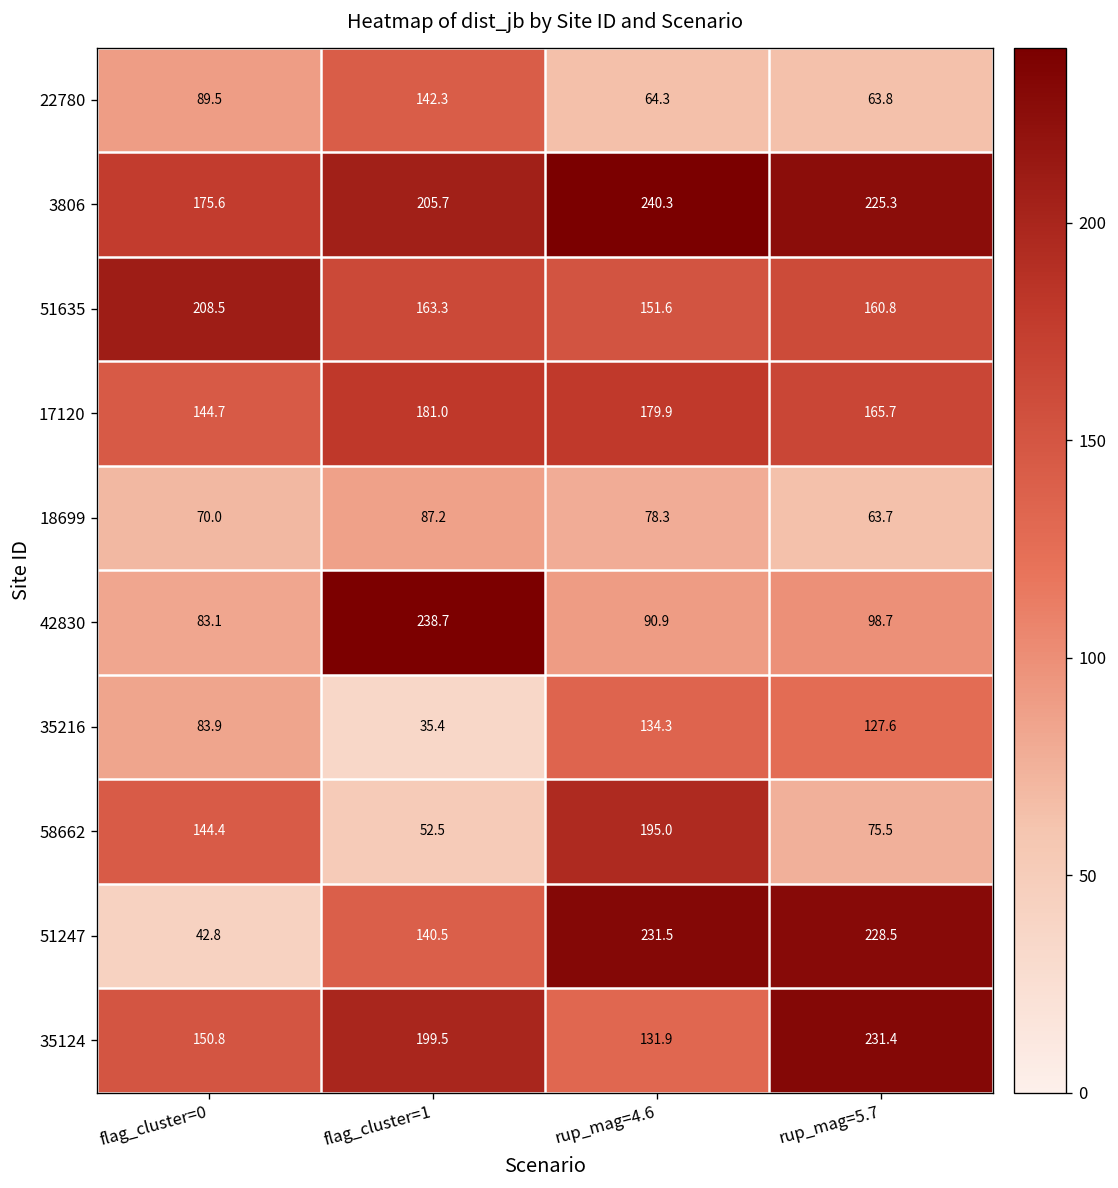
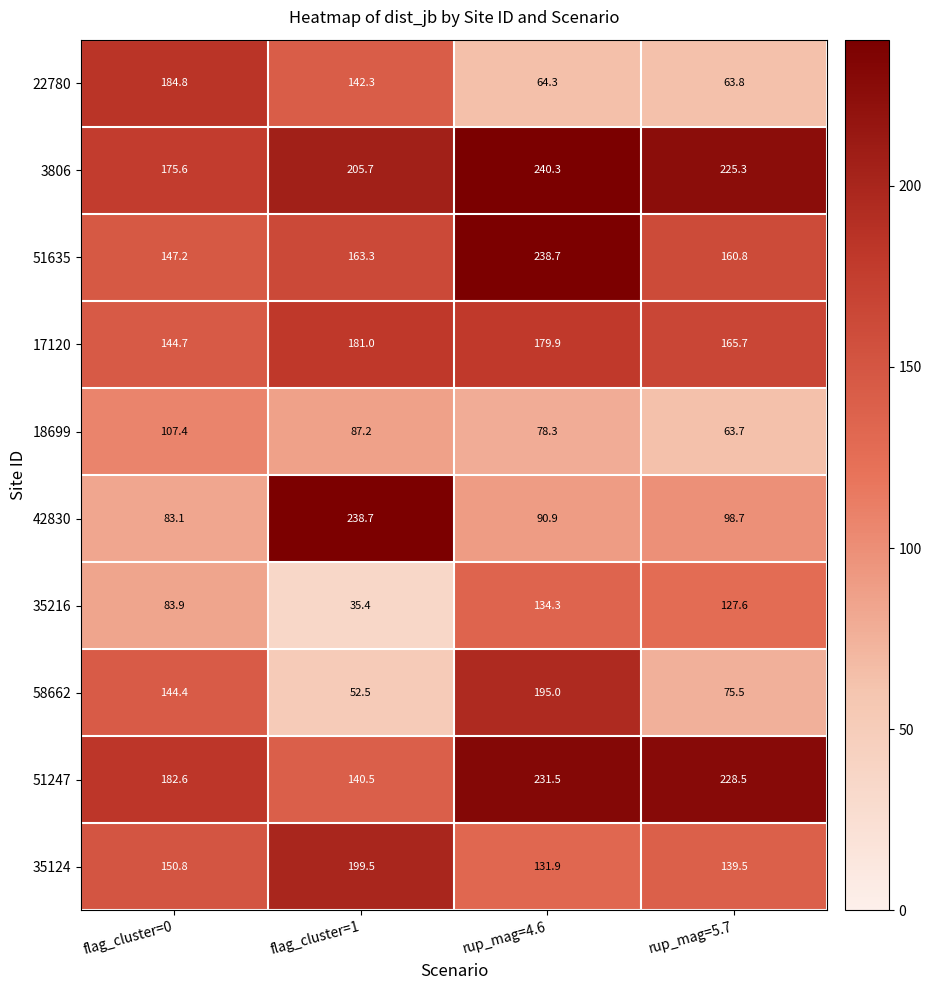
22780, flag_cluster=0: 89.5 -> 184.8
51635, flag_cluster=0: 208.5 -> 147.2
51635, rup_mag=4.6: 151.6 -> 238.7
18699, flag_cluster=0: 70.0 -> 107.4
51247, flag_cluster=0: 42.8 -> 182.6
35124, rup_mag=5.7: 231.4 -> 139.5
